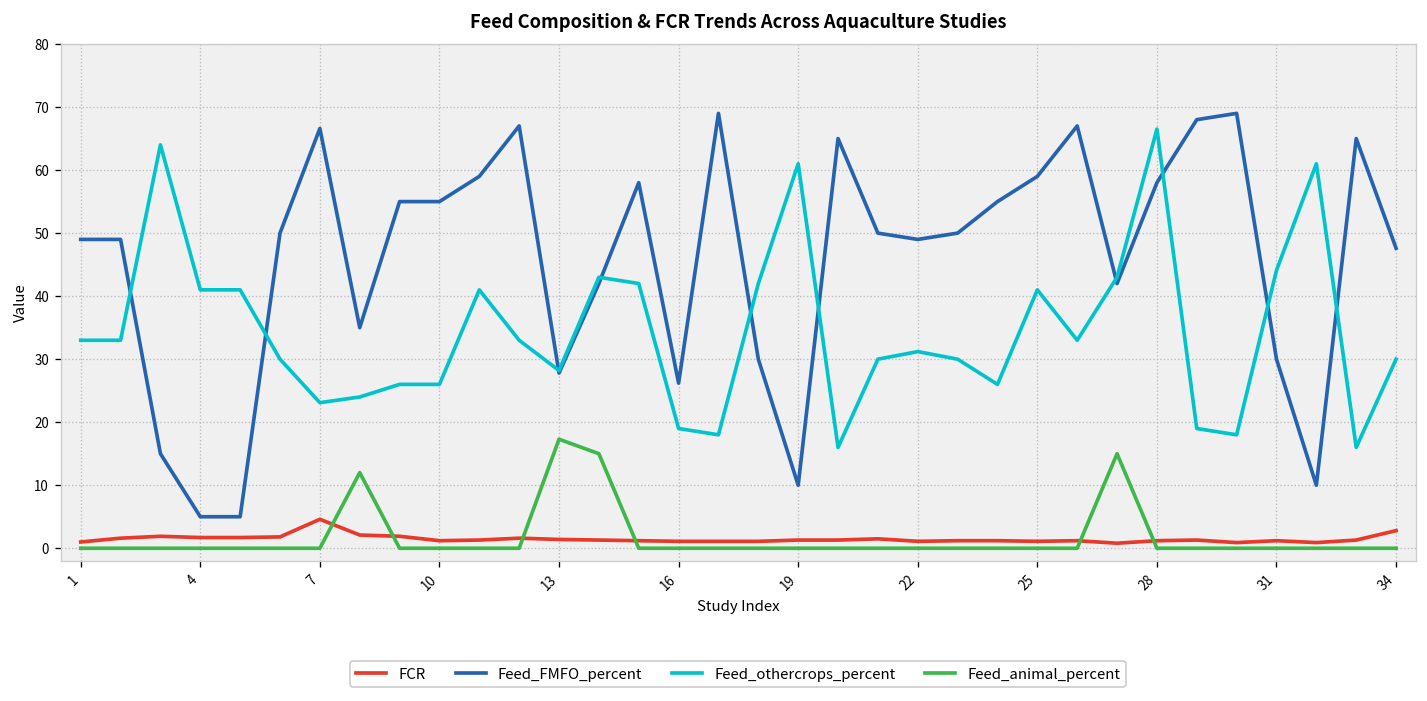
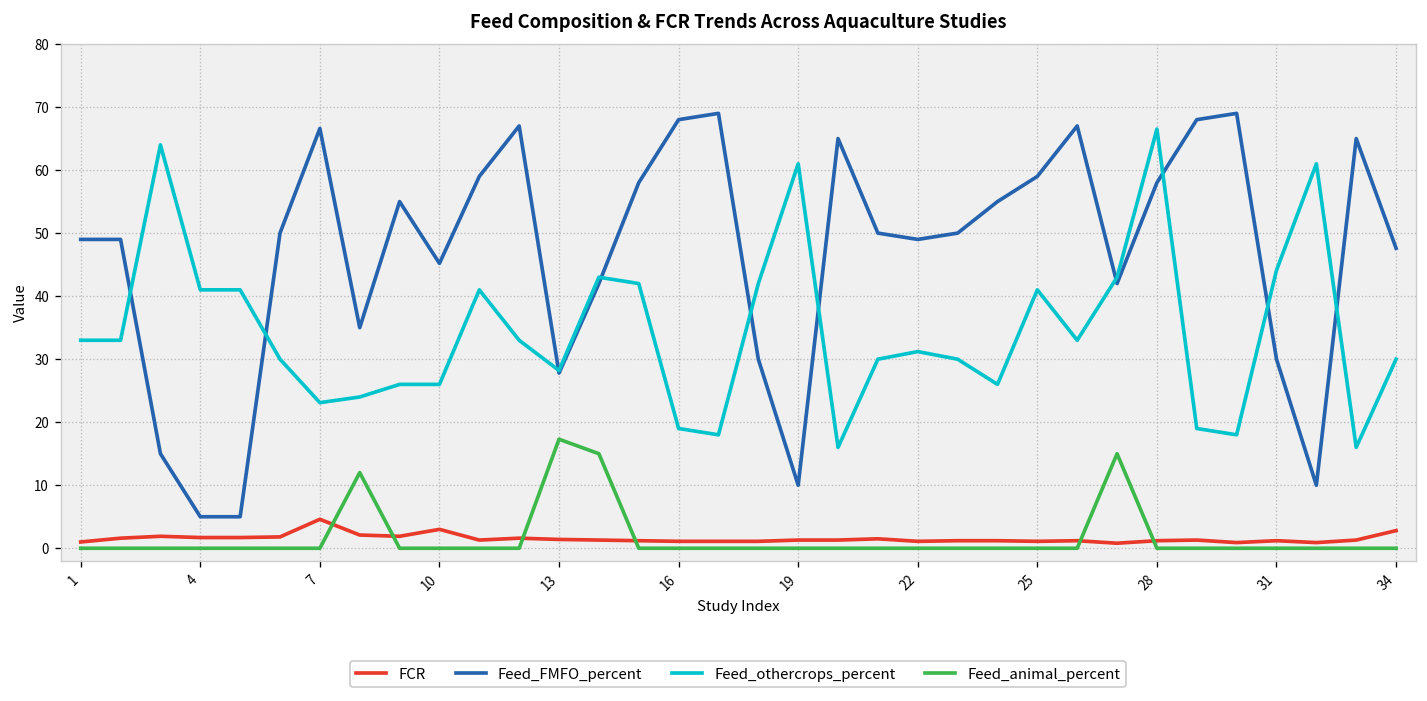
FCR, 10: 1 -> 3
Feed_FMFO_percent, 10: 55 -> 45
Feed_FMFO_percent, 16: 26 -> 68
